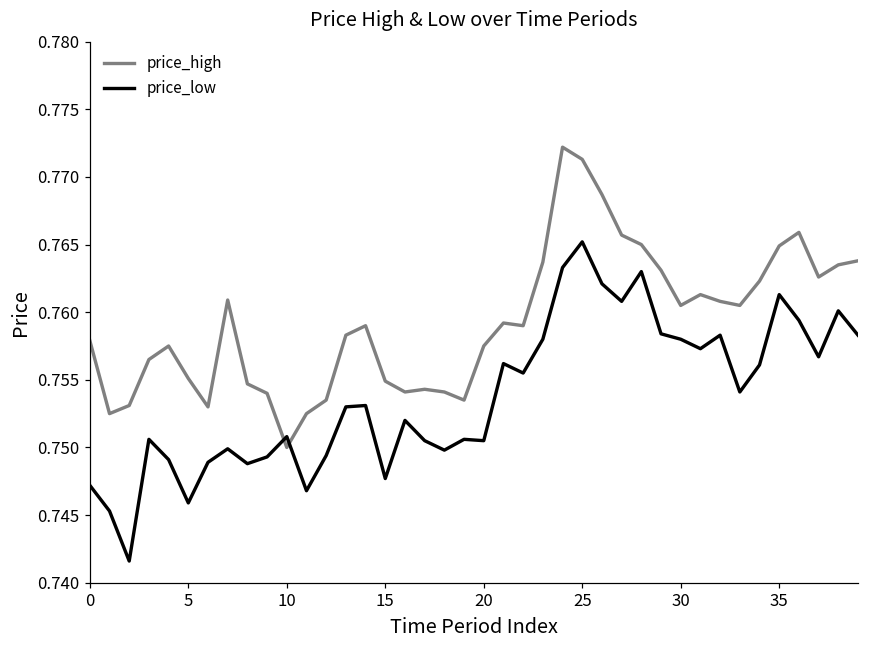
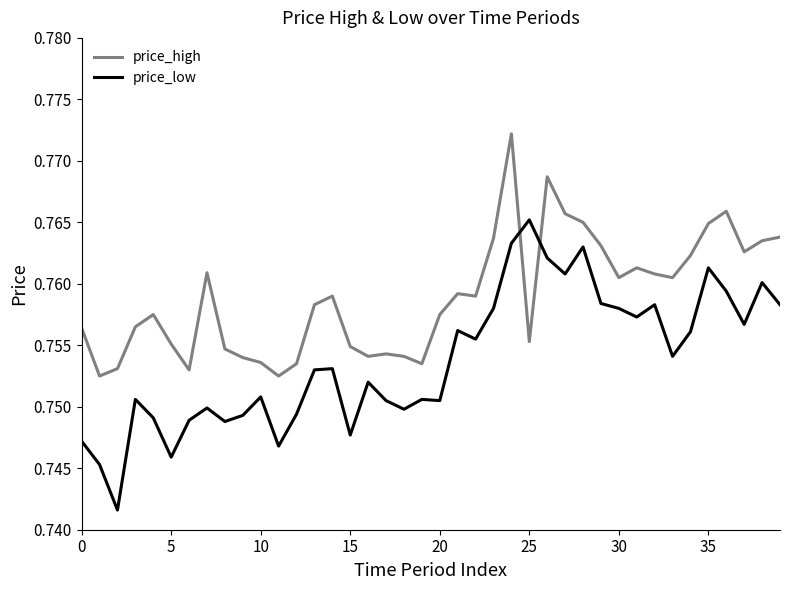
price_high, 0: 0.7579 -> 0.7564
price_high, 10: 0.7500 -> 0.7536
price_high, 25: 0.7713 -> 0.7553
